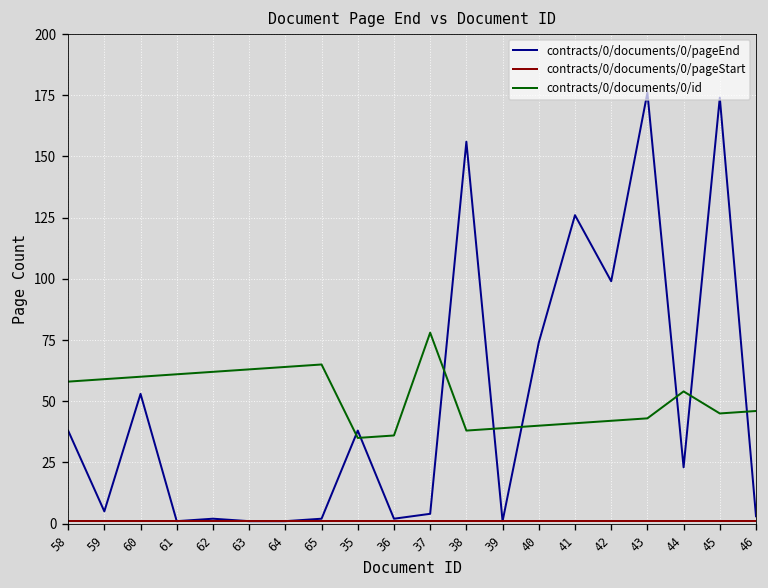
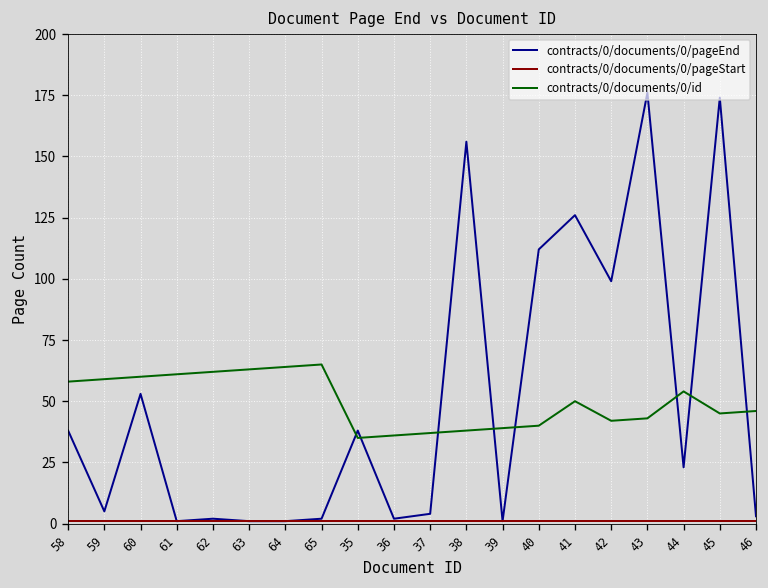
contracts/0/documents/0/id, 37: 78 -> 37
contracts/0/documents/0/pageEnd, 40: 74 -> 112
contracts/0/documents/0/id, 41: 41 -> 50
